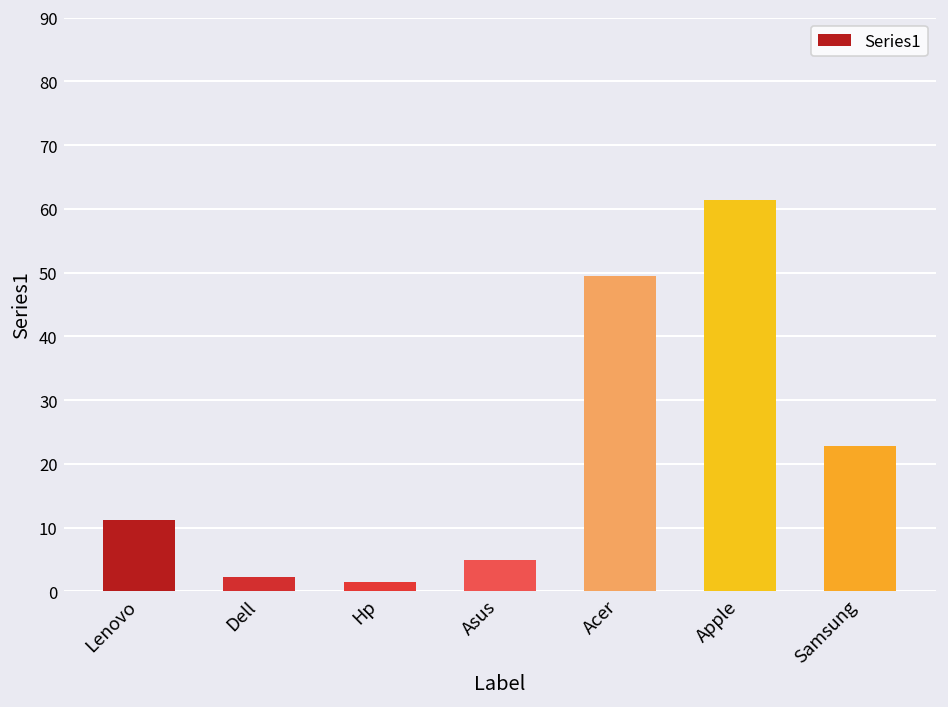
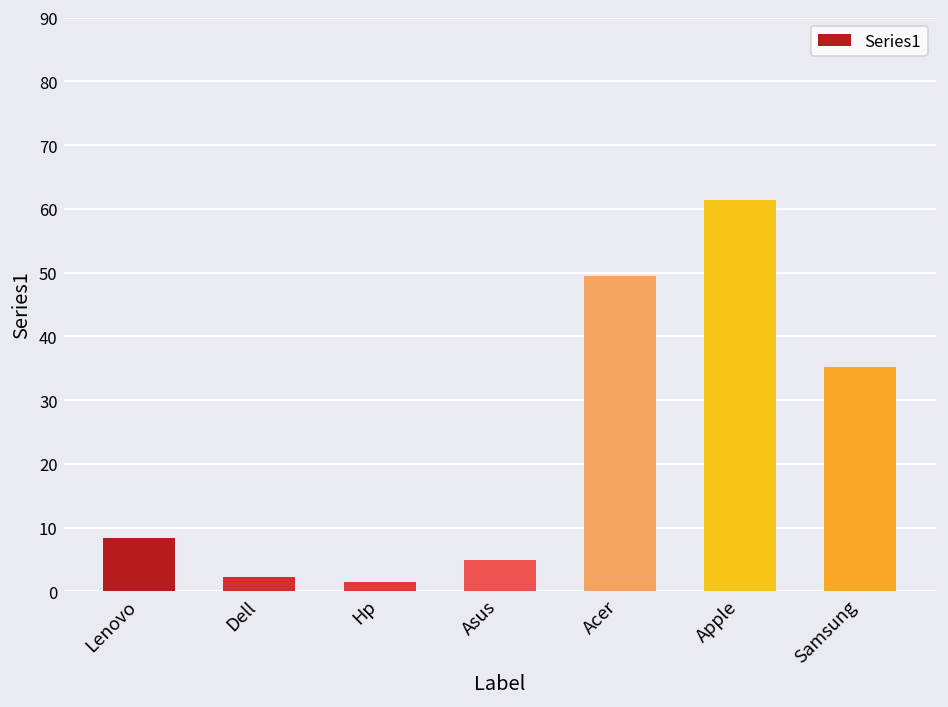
Lenovo: 11 -> 8
Samsung: 23 -> 35
